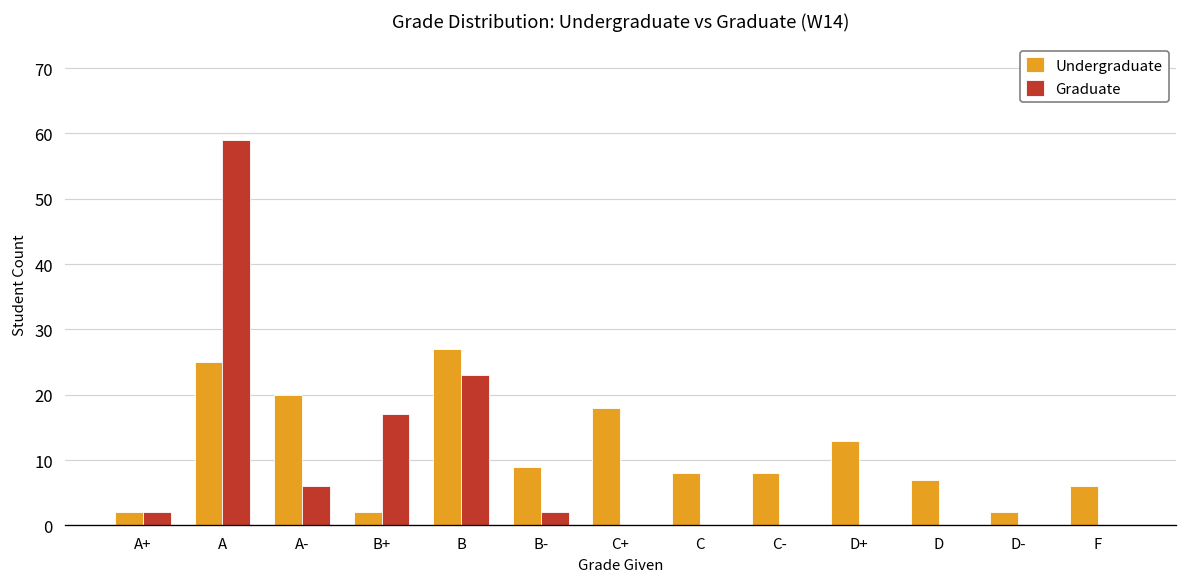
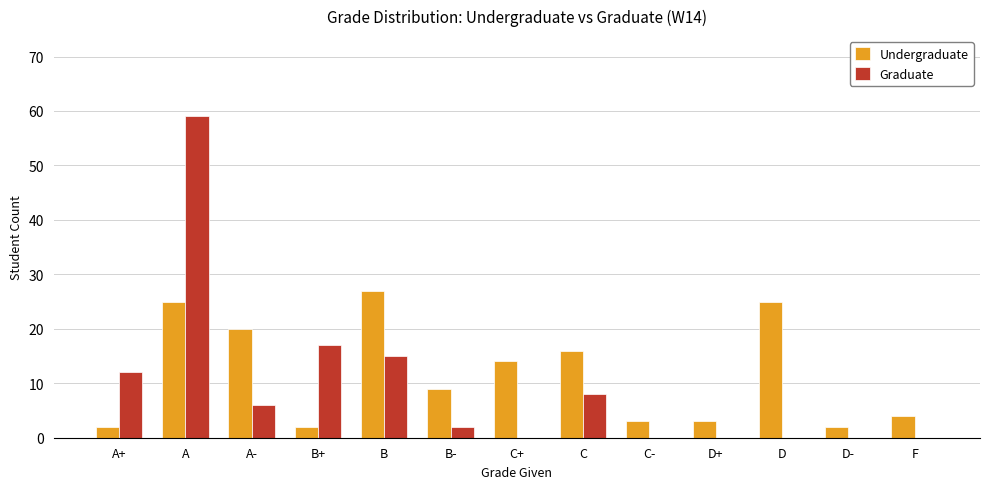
Graduate, A+: 2 -> 12
Graduate, B: 23 -> 15
Undergraduate, C+: 18 -> 14
Undergraduate, C: 8 -> 16
Graduate, C: 0 -> 8
Undergraduate, C-: 8 -> 3
Undergraduate, D+: 13 -> 3
Undergraduate, D: 7 -> 25
Undergraduate, F: 6 -> 4
